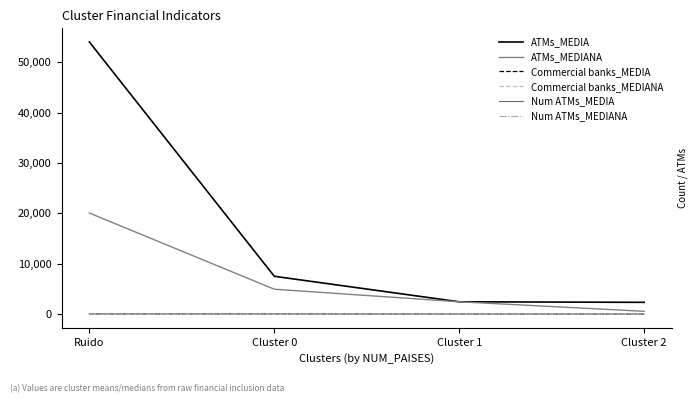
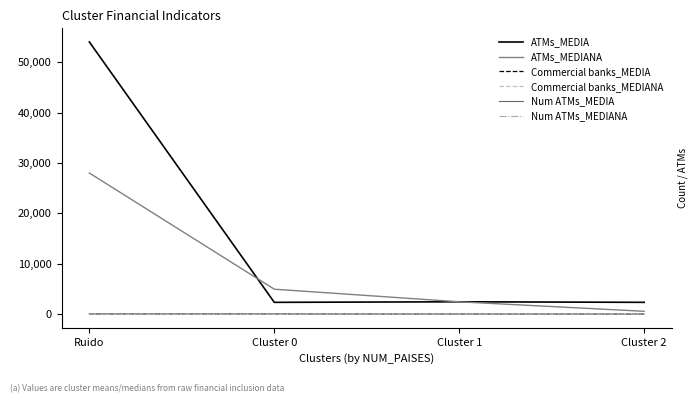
ATMs_MEDIANA, Ruido: 20,000 -> 28,000
ATMs_MEDIA, Cluster 0: 8,000 -> 2,000
